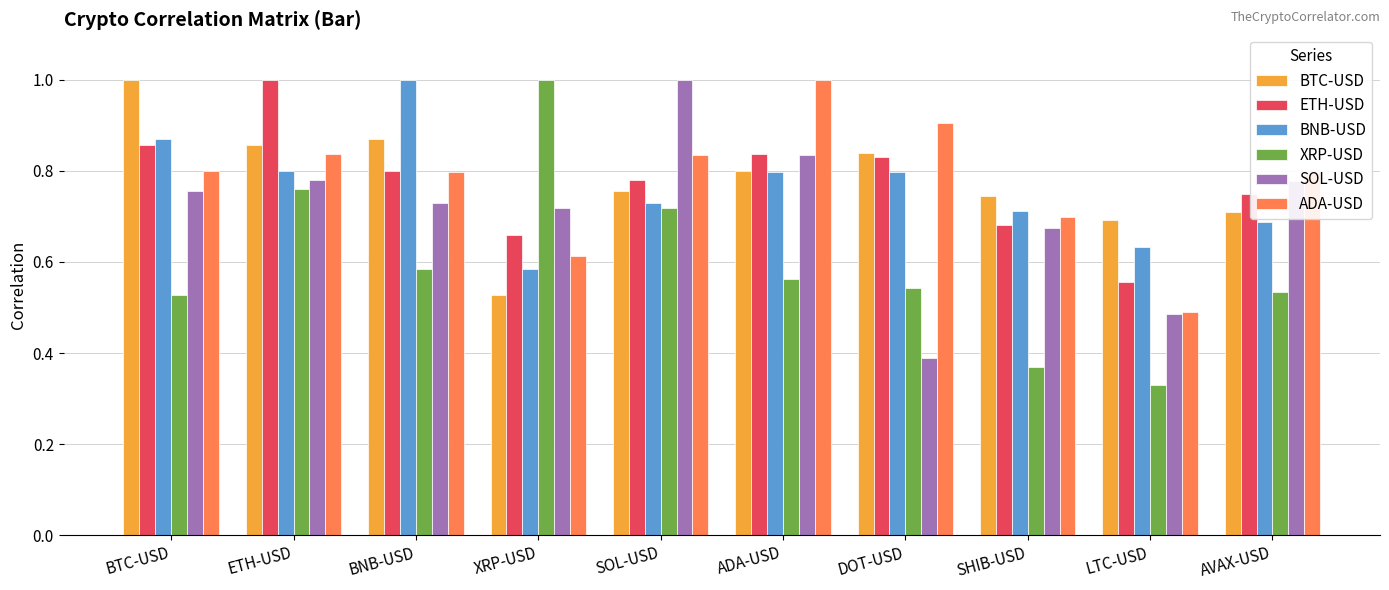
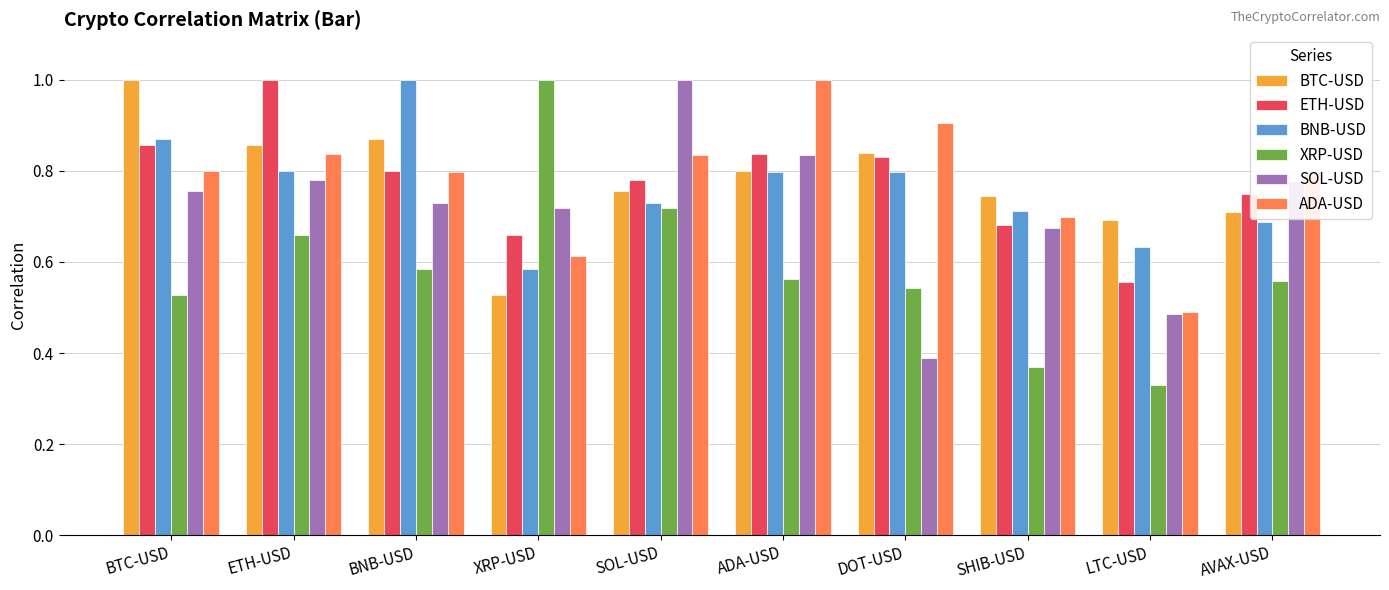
XRP-USD, ETH-USD: 0.76 -> 0.66
XRP-USD, AVAX-USD: 0.53 -> 0.56
